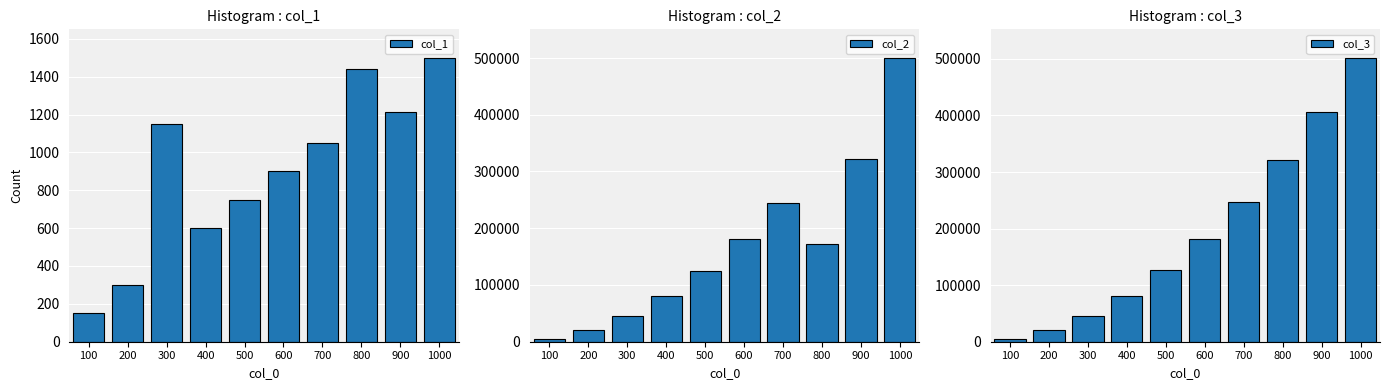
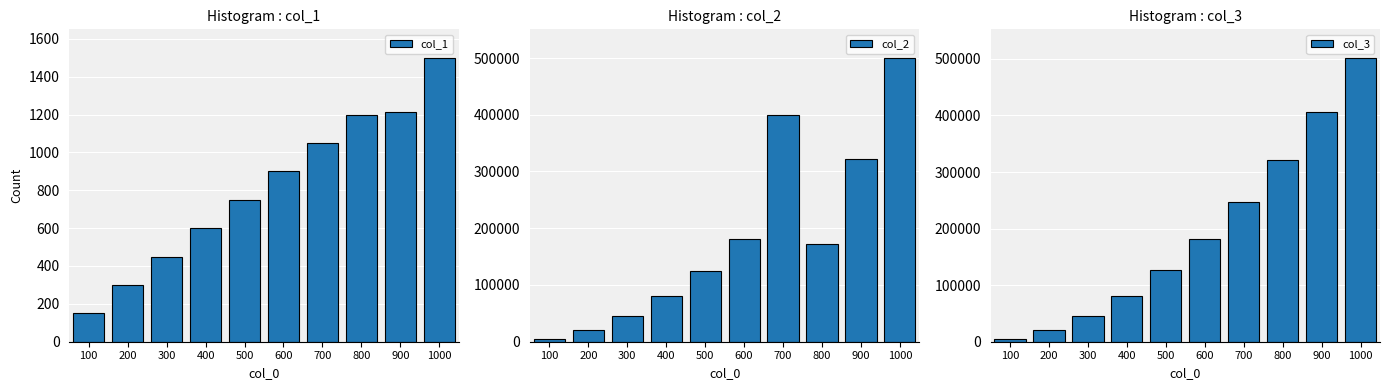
Histogram : col_1, 300: 1150 -> 450
Histogram : col_1, 800: 1440 -> 1200
Histogram : col_2, 700: 250000 -> 400000
